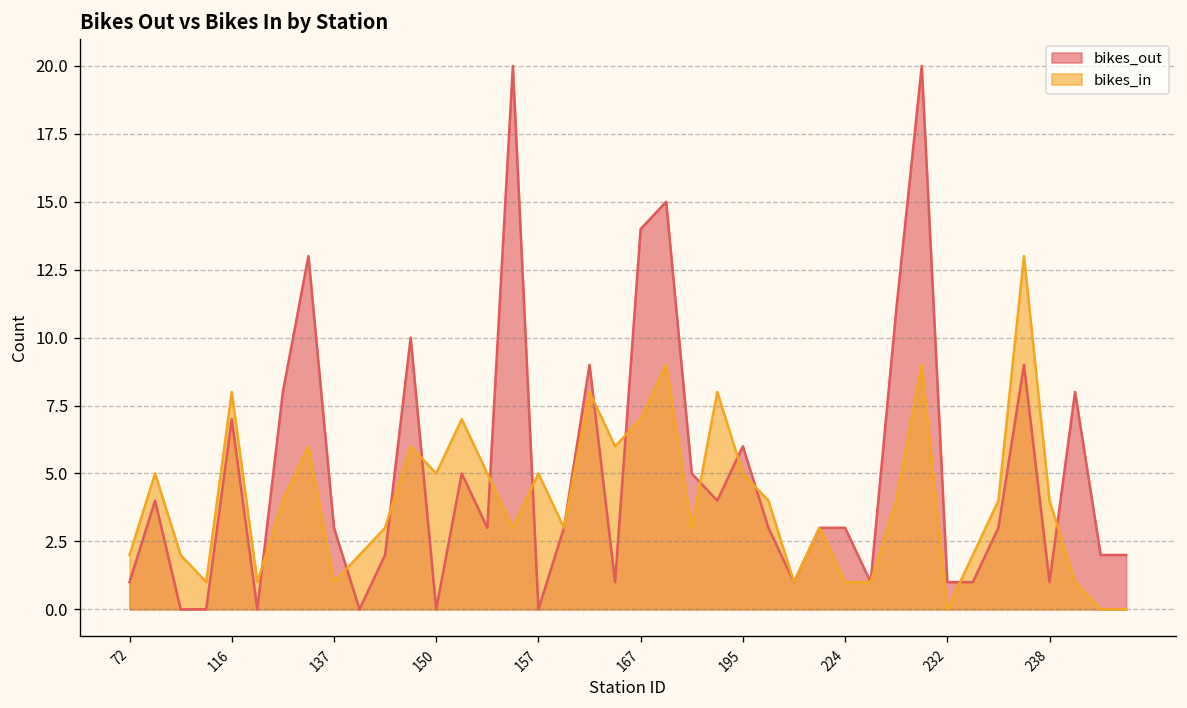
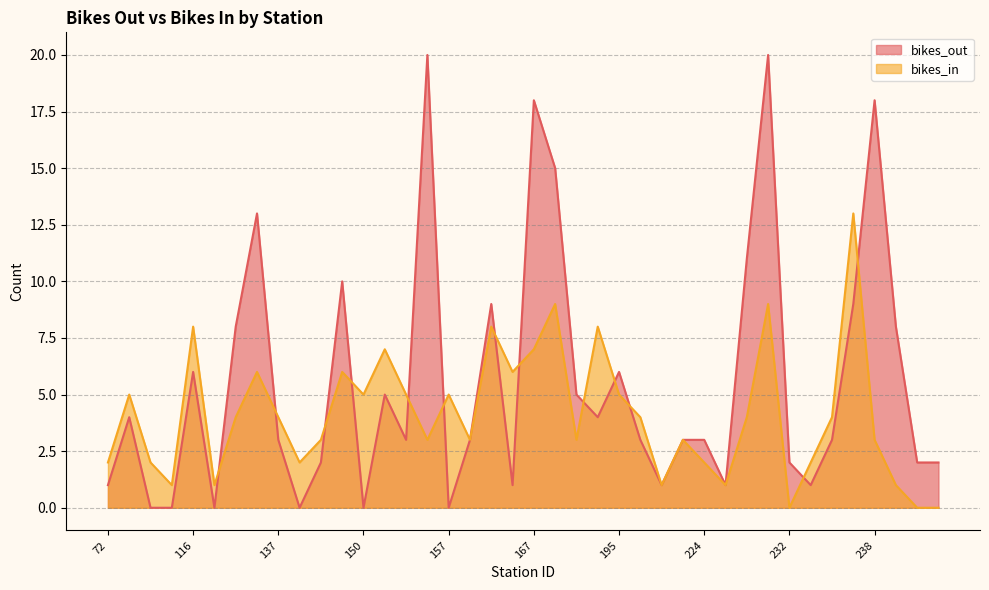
bikes_out, 116: 7 -> 6
bikes_in, 137: 1 -> 4
bikes_out, 167: 14 -> 18
bikes_in, 224: 1 -> 2
bikes_out, 232: 1 -> 2
bikes_out, 238: 1 -> 18
bikes_in, 238: 4 -> 3
